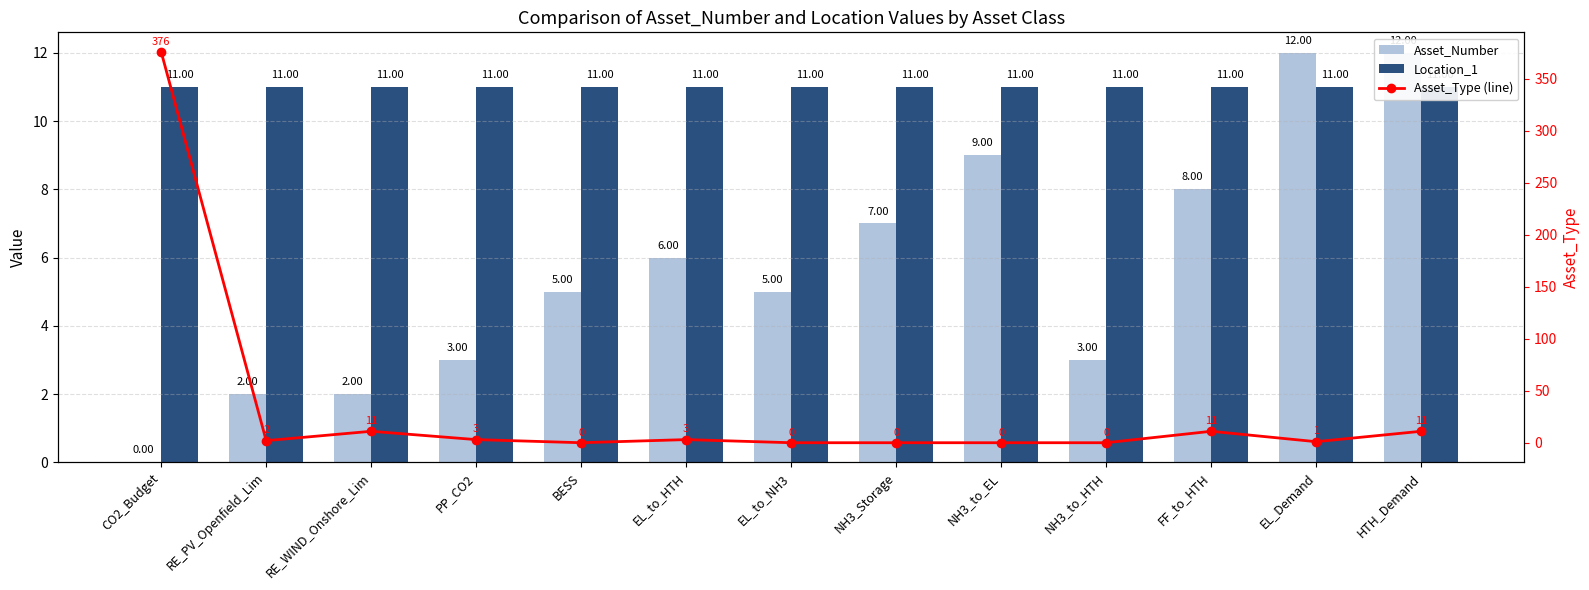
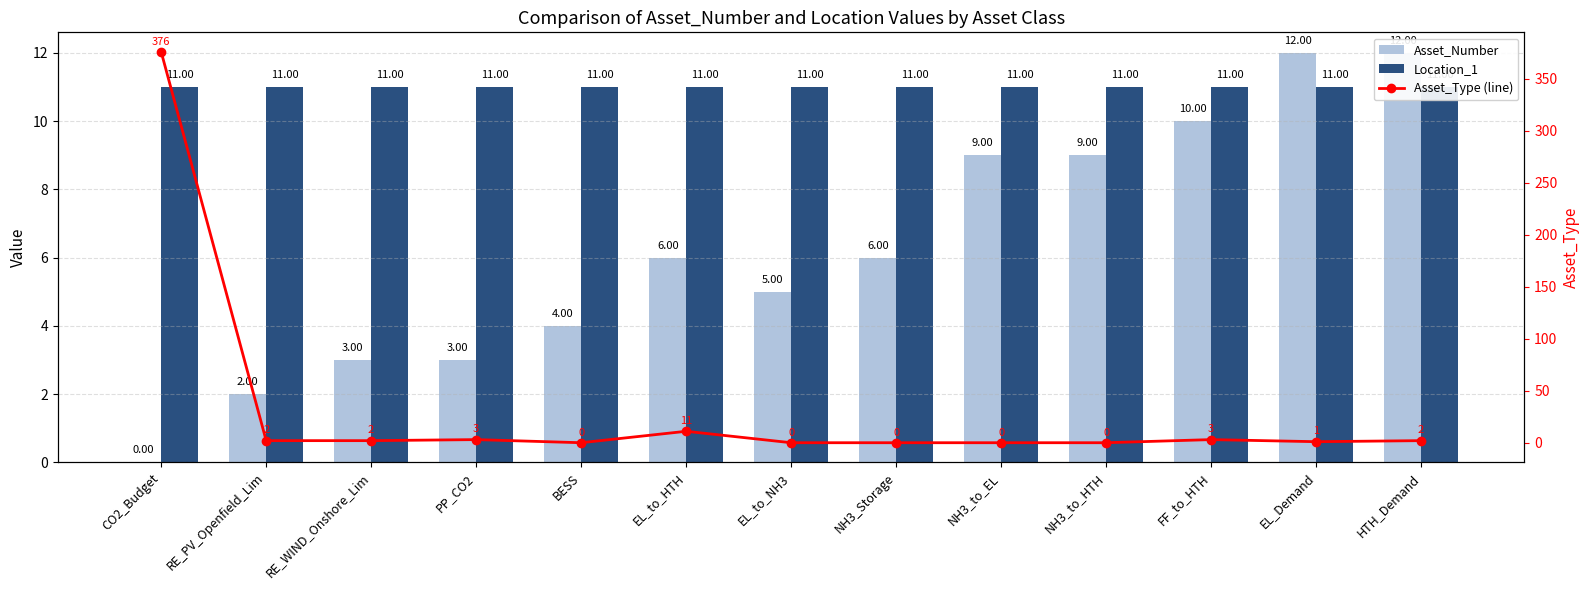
Asset_Number, RE_WIND_Onshore_Lim: 2.00 -> 3.00
Asset_Number, BESS: 5.00 -> 4.00
Asset_Number, NH3_Storage: 7.00 -> 6.00
Asset_Number, NH3_to_HTH: 3.00 -> 9.00
Asset_Number, FF_to_HTH: 8.00 -> 10.00
Asset_Type (line), RE_WIND_Onshore_Lim: 11 -> 2
Asset_Type (line), EL_to_HTH: 3 -> 11
Asset_Type (line), FF_to_HTH: 11 -> 3
Asset_Type (line), HTH_Demand: 11 -> 2
